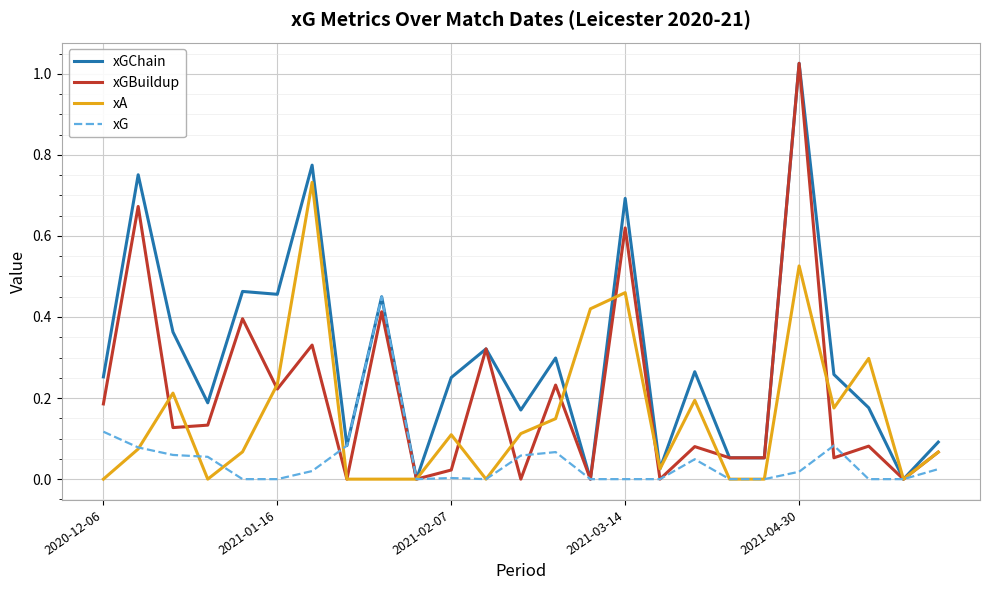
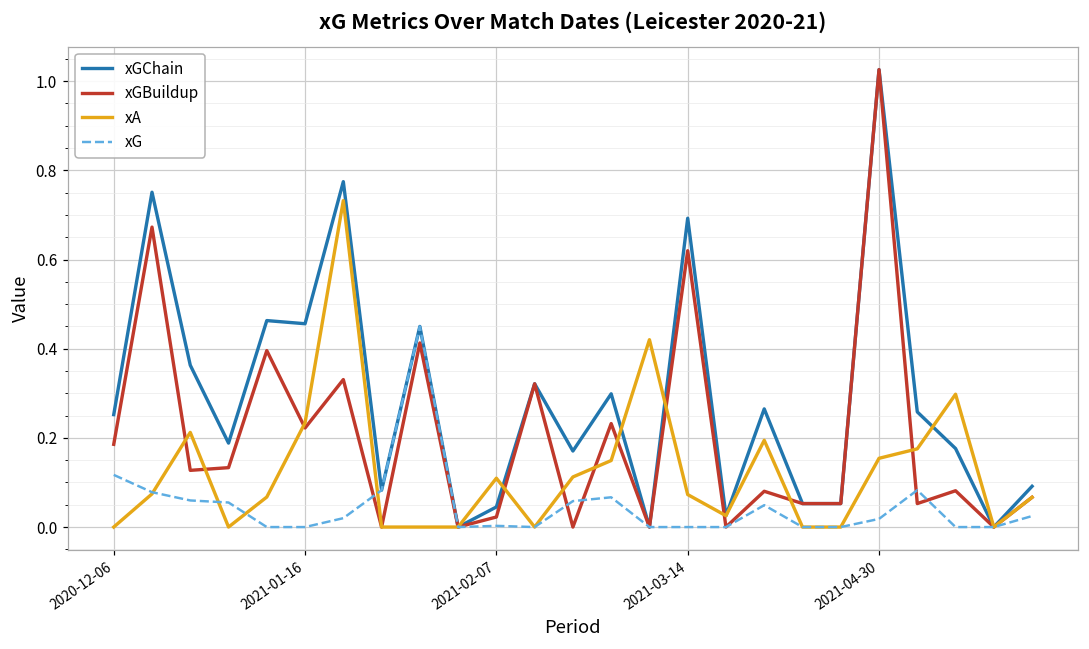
xGChain, 2021-02-07: 0.25 -> 0.05
xA, 2021-03-14: 0.46 -> 0.07
xA, 2021-04-30: 0.53 -> 0.15
